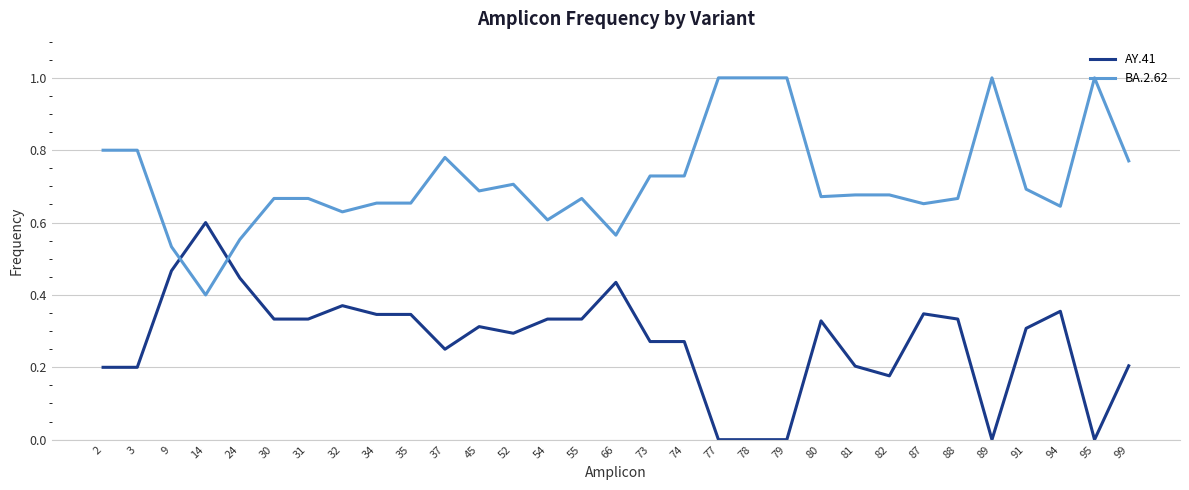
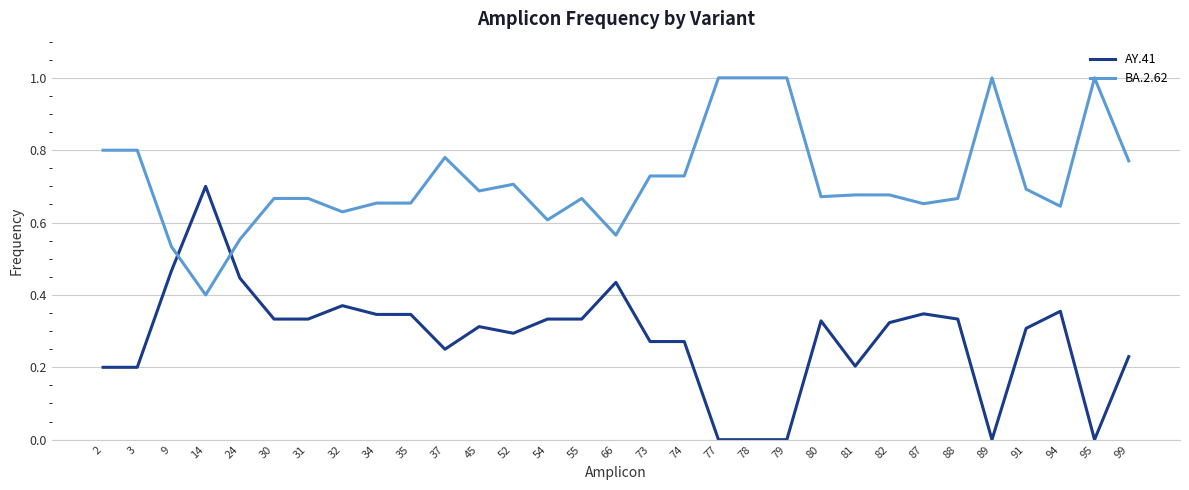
AY.41, 14: 0.6 -> 0.7
AY.41, 82: 0.18 -> 0.32
AY.41, 99: 0.20 -> 0.23
